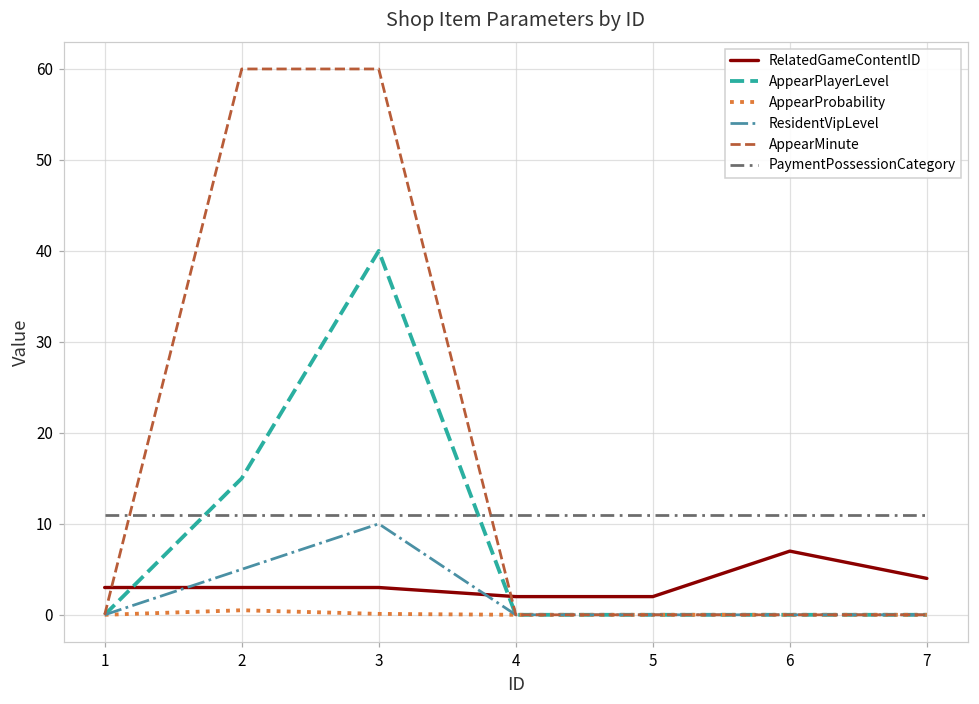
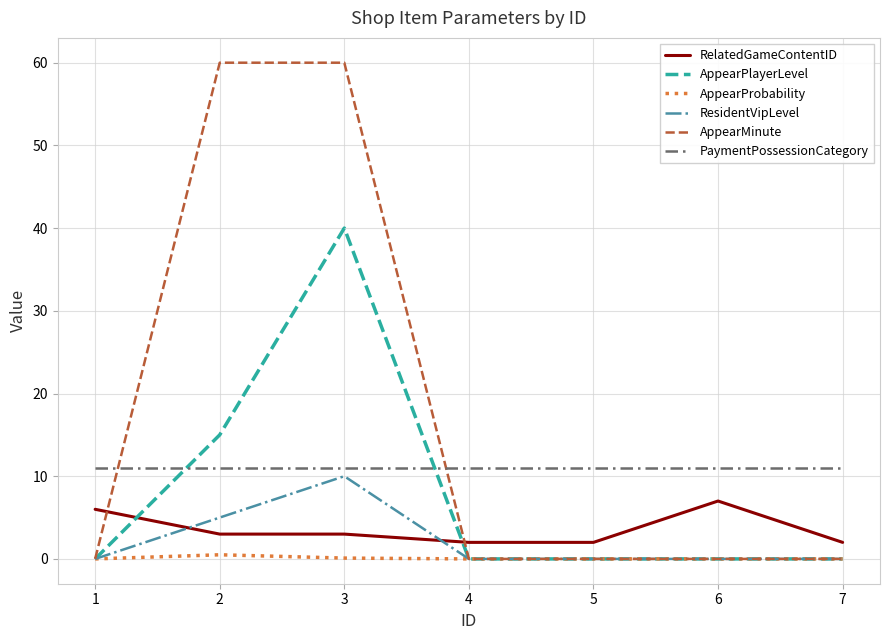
RelatedGameContentID, 1: 3 -> 6
RelatedGameContentID, 7: 4 -> 2
